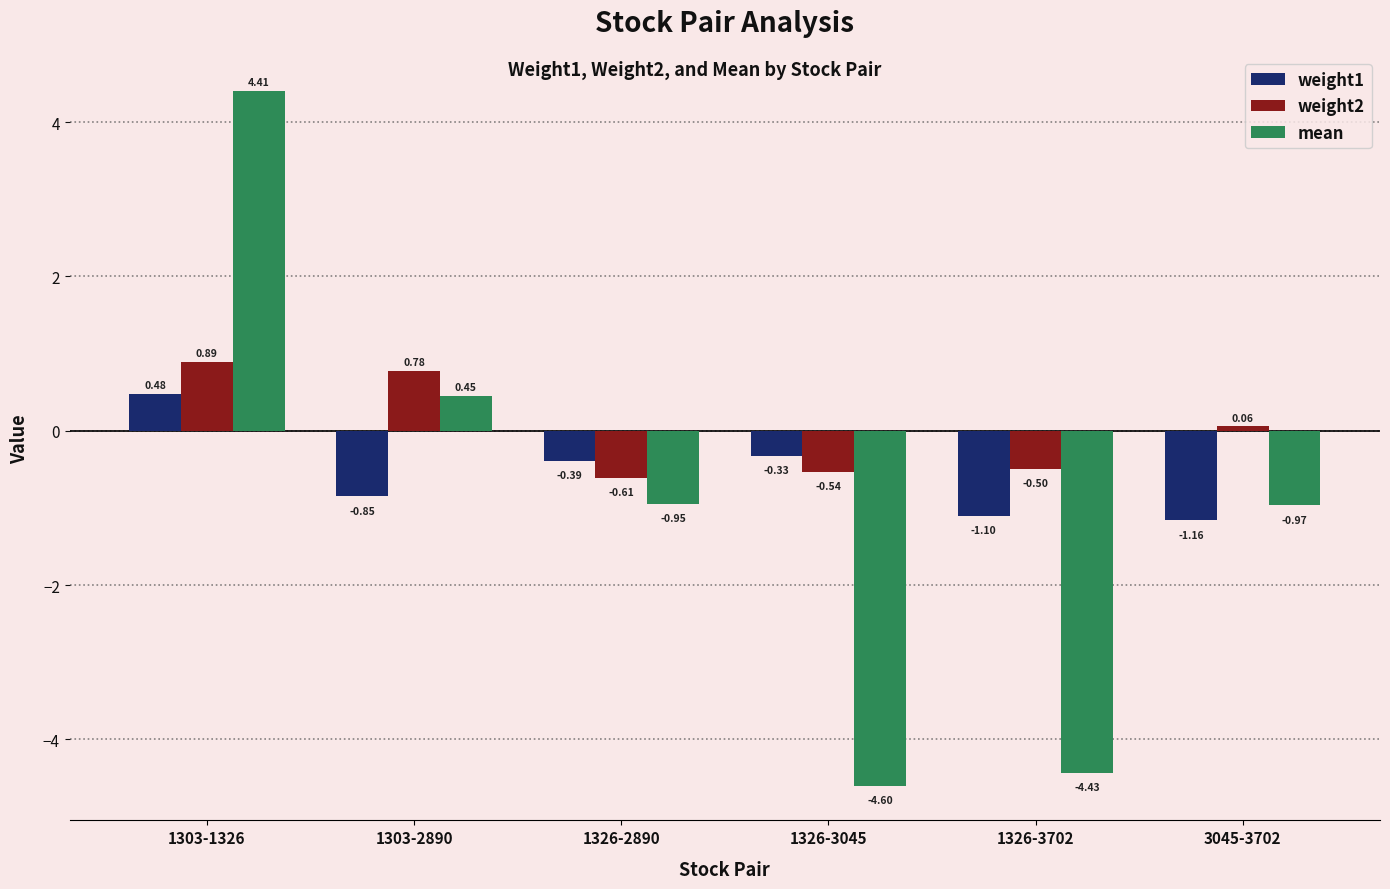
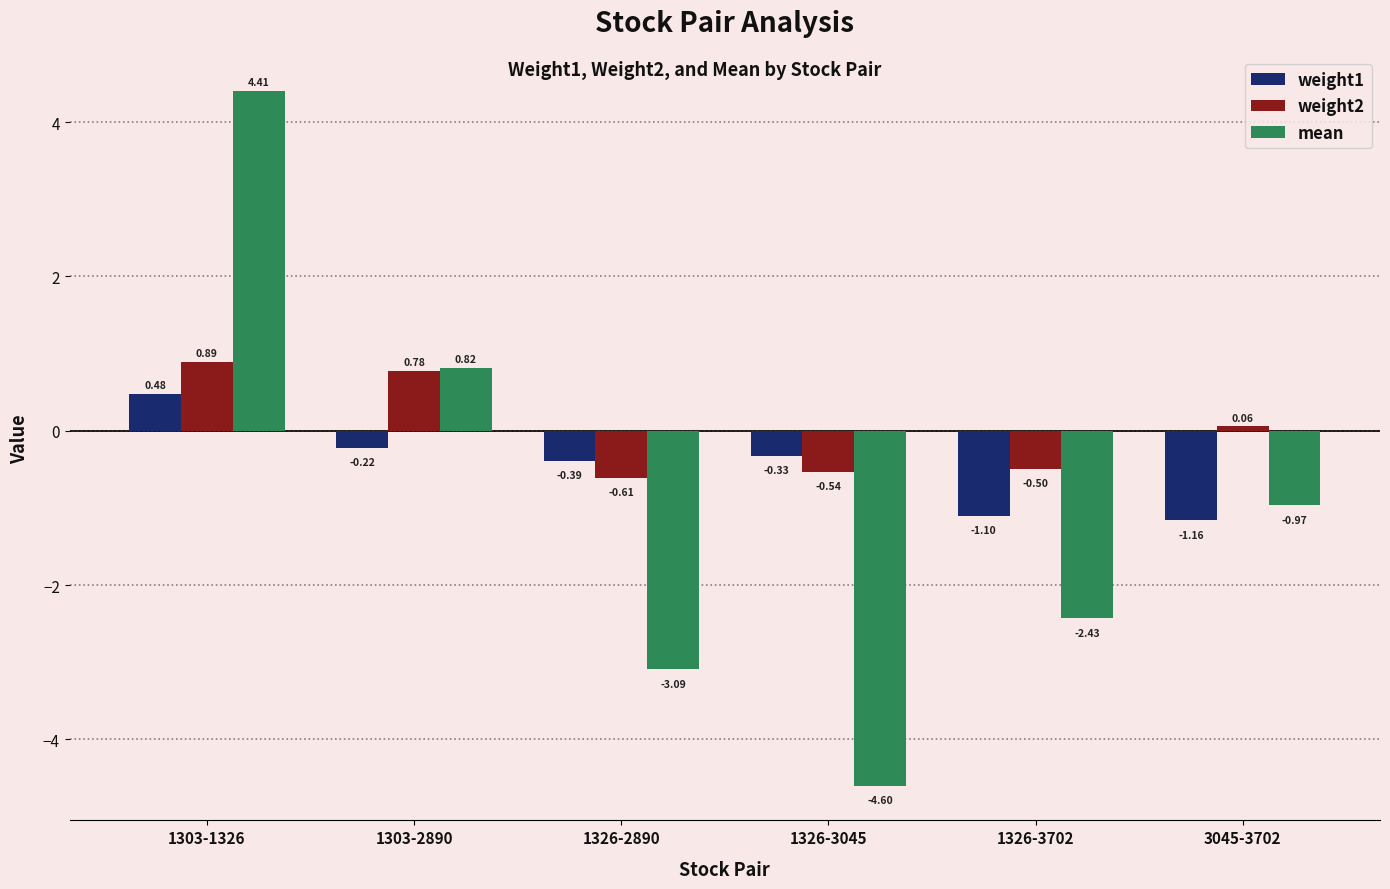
weight1, 1303-2890: -0.85 -> -0.22
mean, 1303-2890: 0.45 -> 0.82
mean, 1326-2890: -0.95 -> -3.09
mean, 1326-3702: -4.43 -> -2.43
